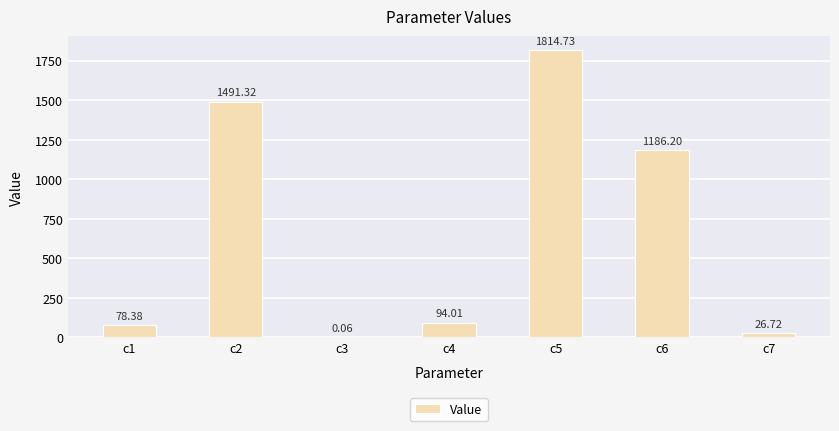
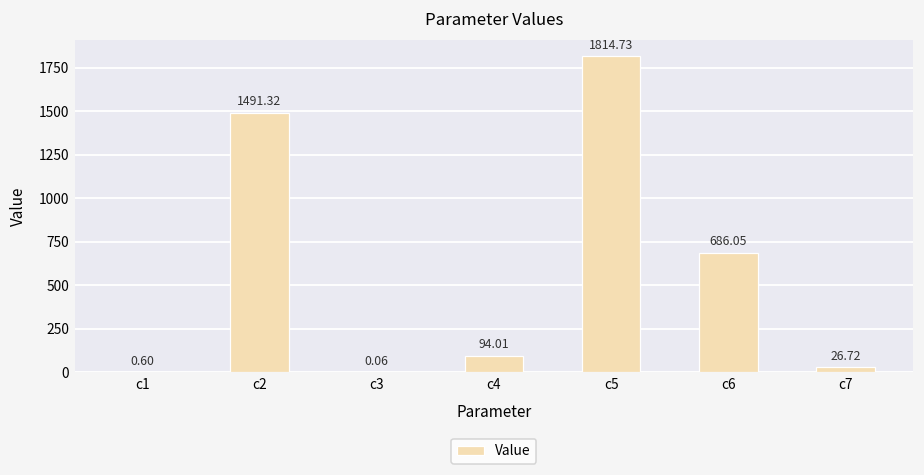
c1: 78.38 -> 0.60
c6: 1186.20 -> 686.05
